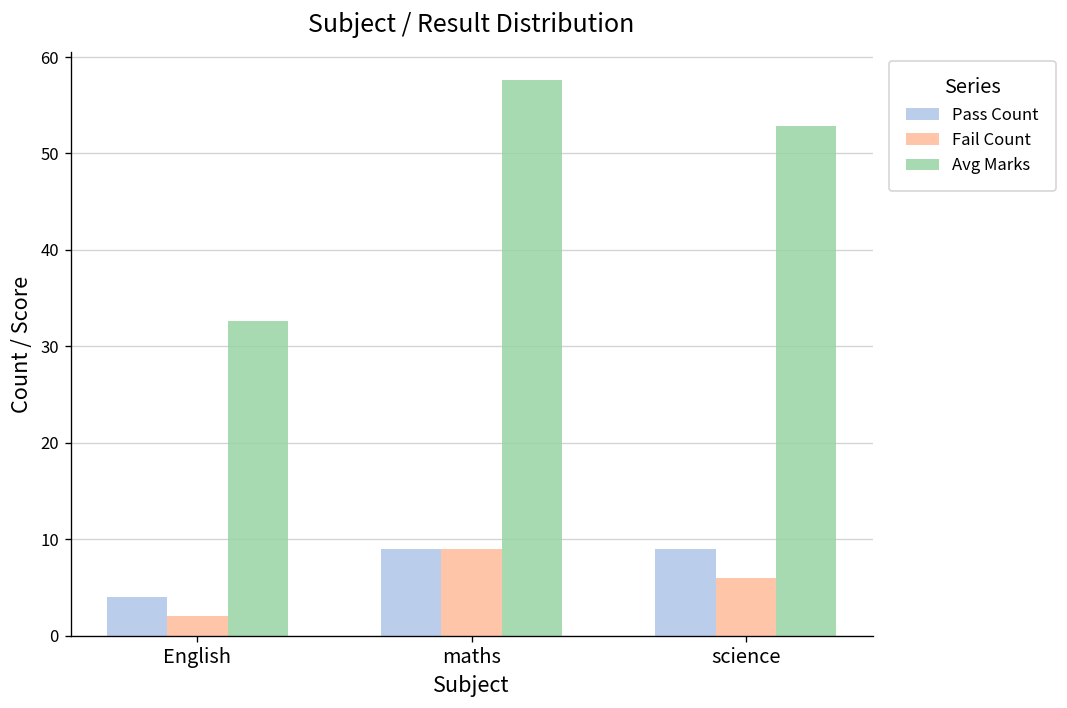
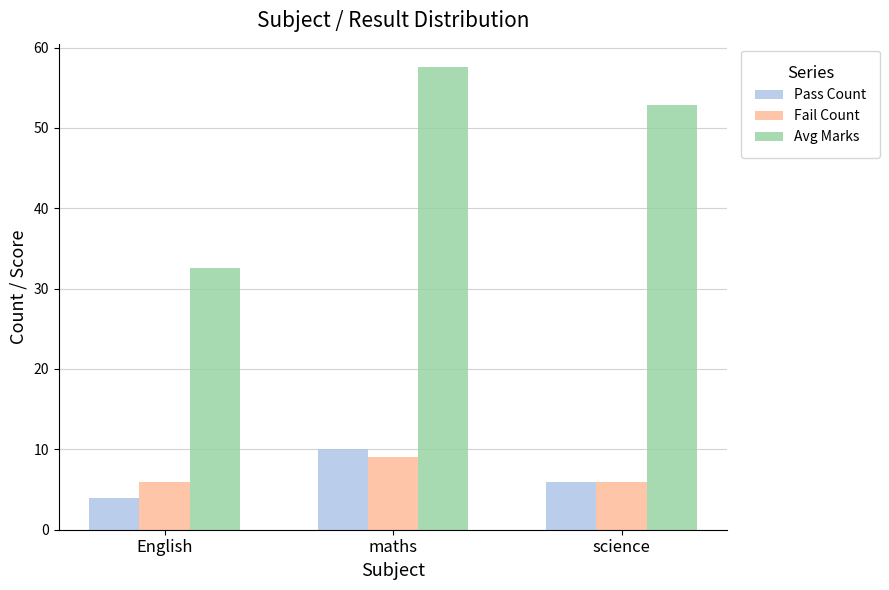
Fail Count, English: 2 -> 6
Pass Count, maths: 9 -> 10
Pass Count, science: 9 -> 6
